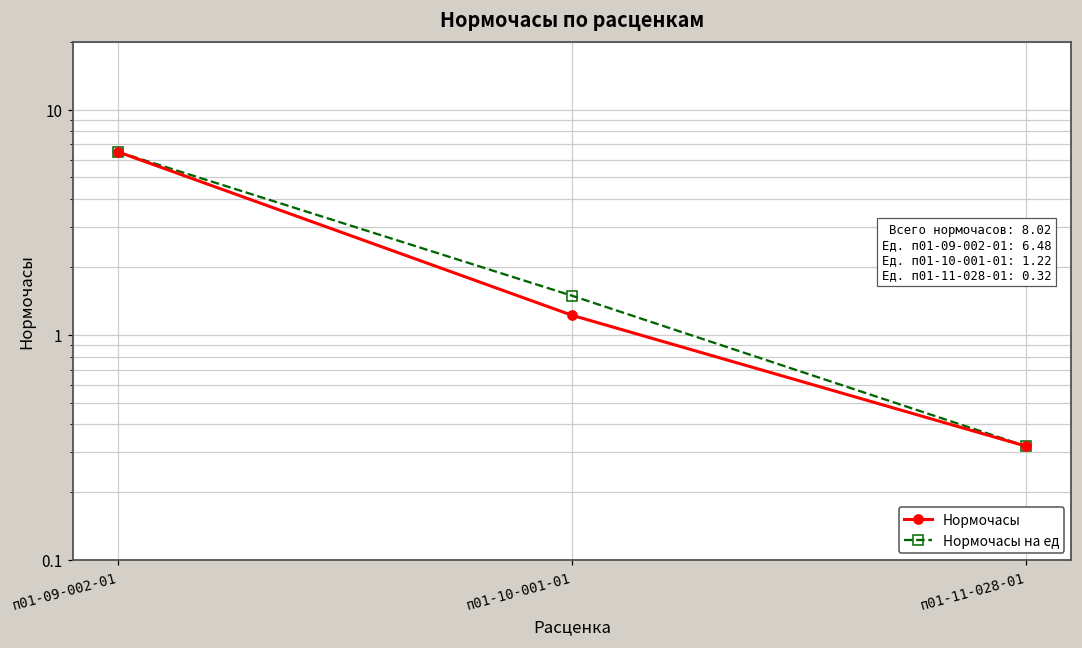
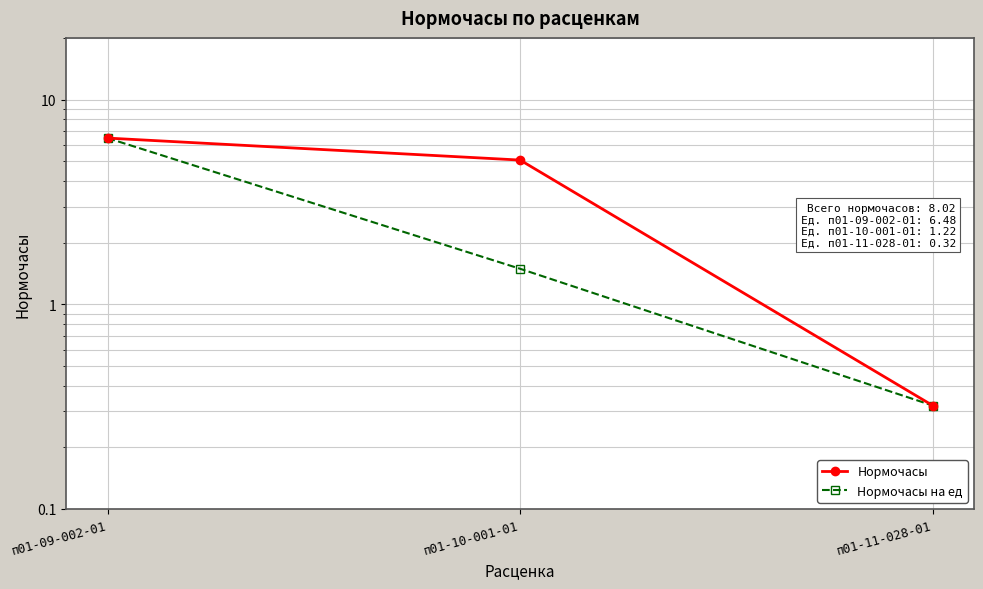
Нормочасы, п01-10-001-01: 1.2 -> 5.1
